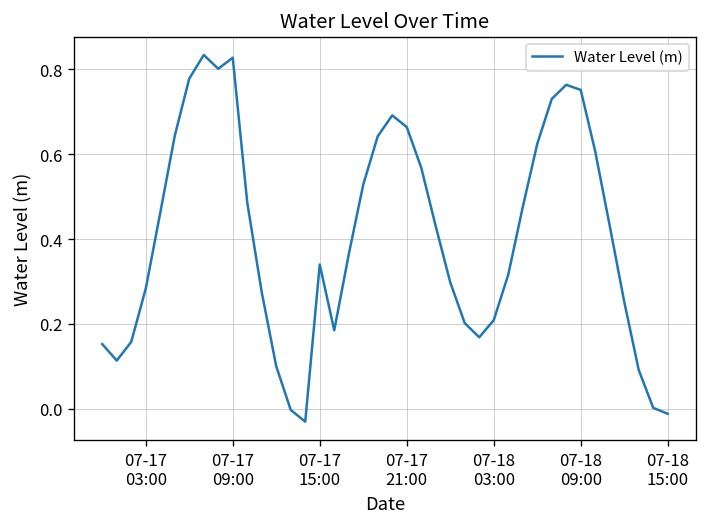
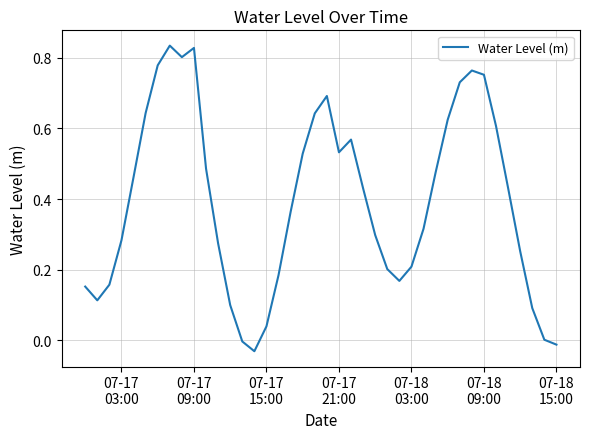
07-17 15:00: 0.34 -> 0.04
07-17 21:00: 0.66 -> 0.53
